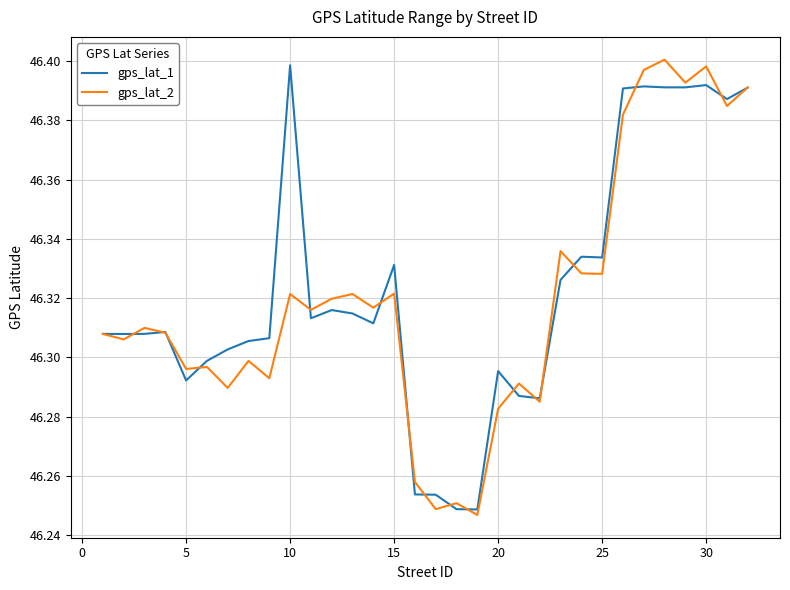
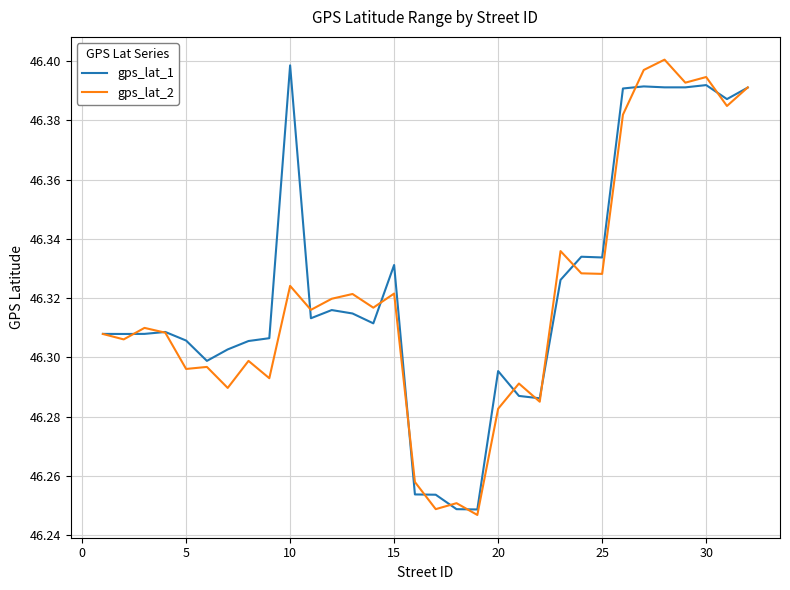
gps_lat_1, 5: 46.292 -> 46.306
gps_lat_2, 10: 46.321 -> 46.324
gps_lat_2, 30: 46.398 -> 46.395
